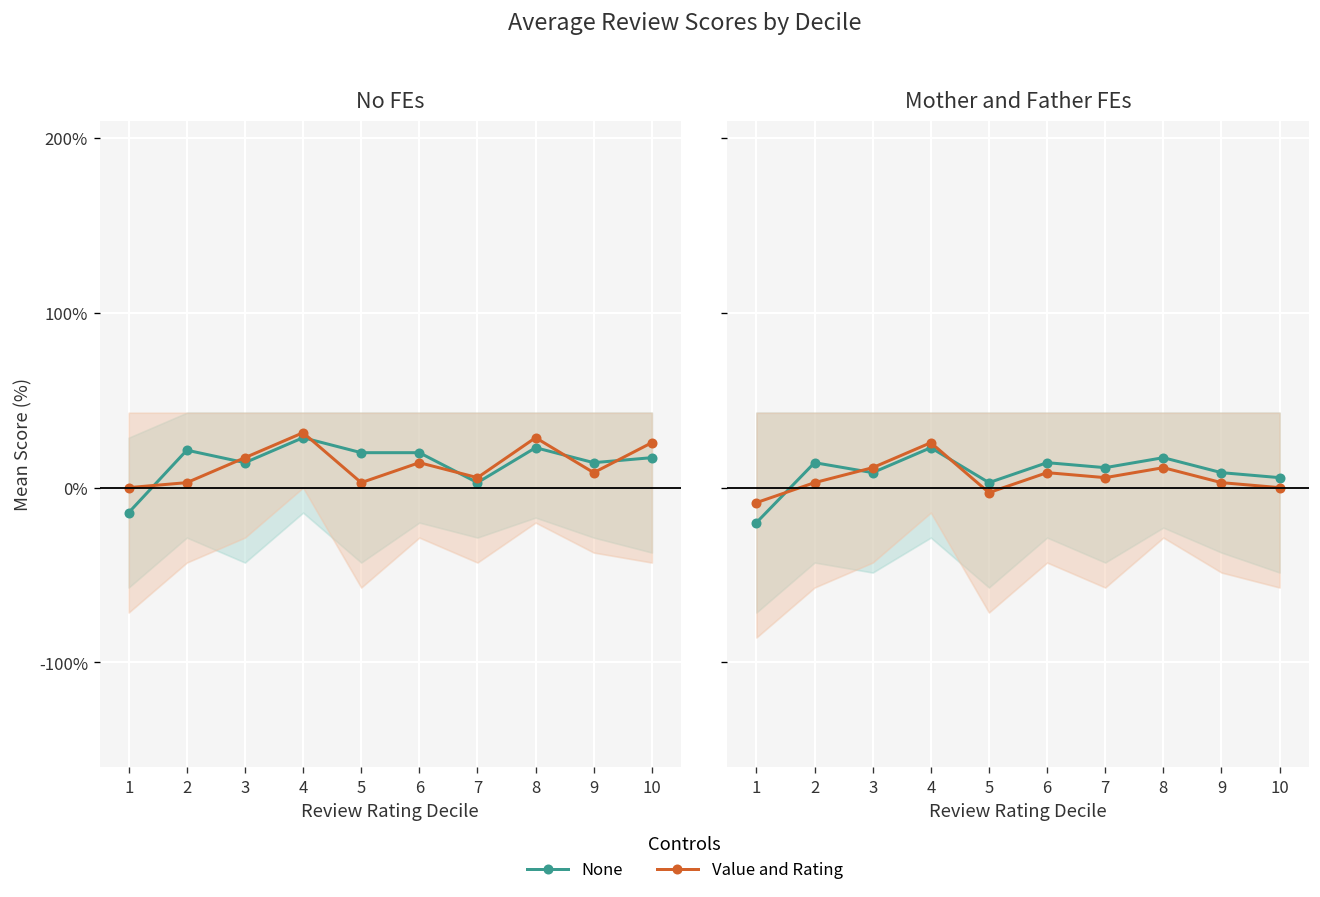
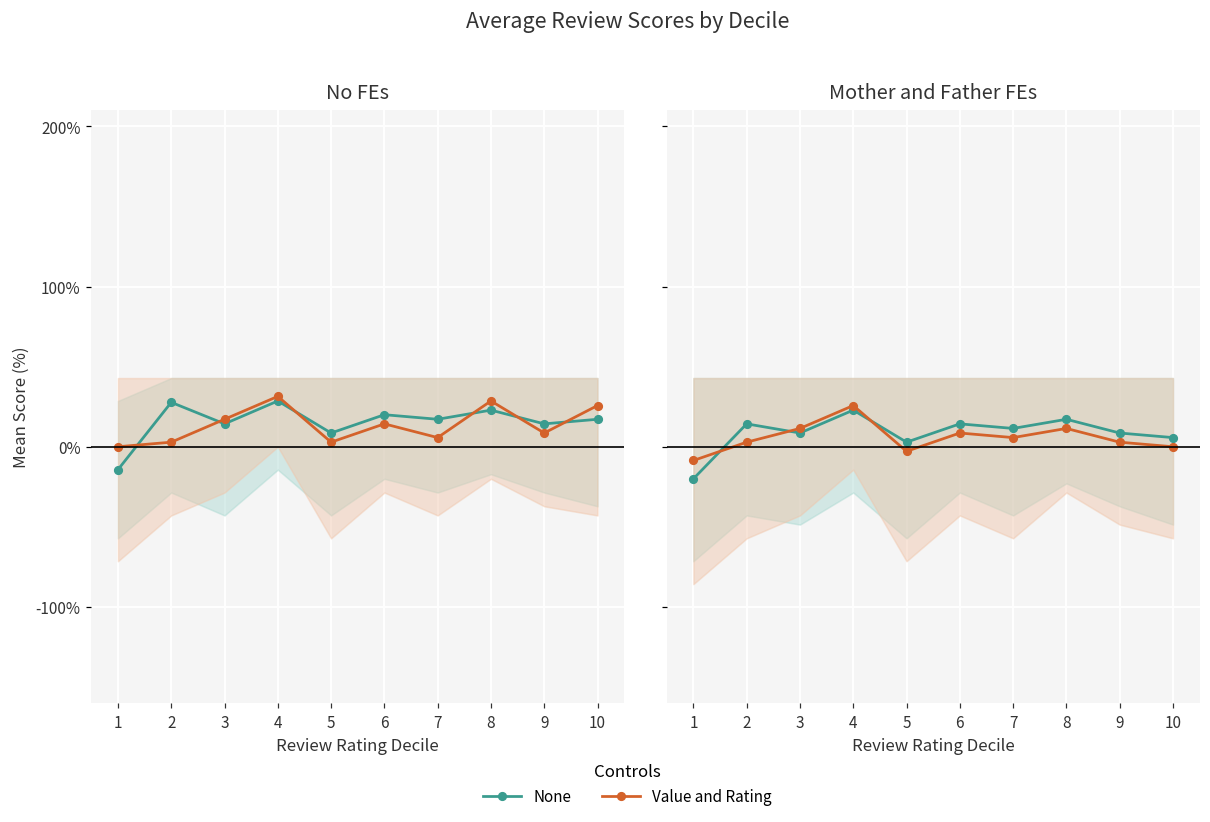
No FEs, None, 2: 21% -> 28%
No FEs, None, 5: 20% -> 9%
No FEs, None, 7: 3% -> 17%
